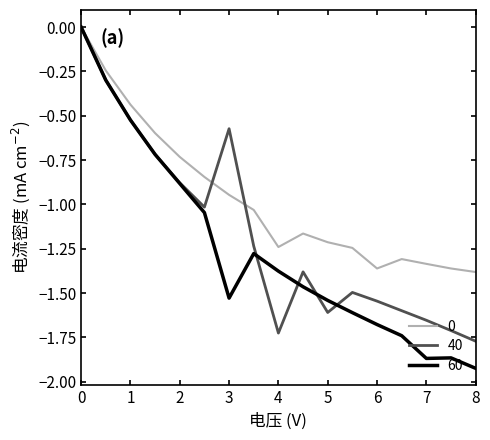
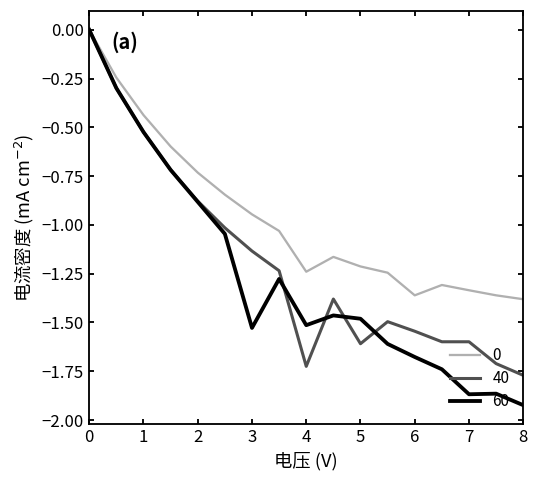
40, 3: -0.57 -> -1.13
60, 4: -1.38 -> -1.51
60, 5: -1.54 -> -1.48
40, 7: -1.65 -> -1.60
